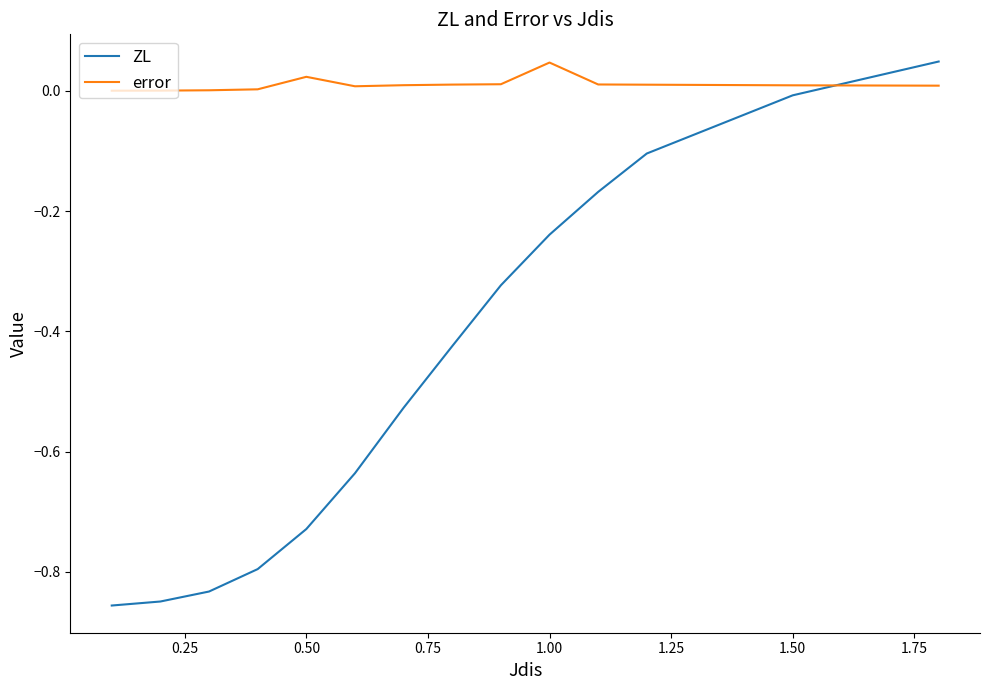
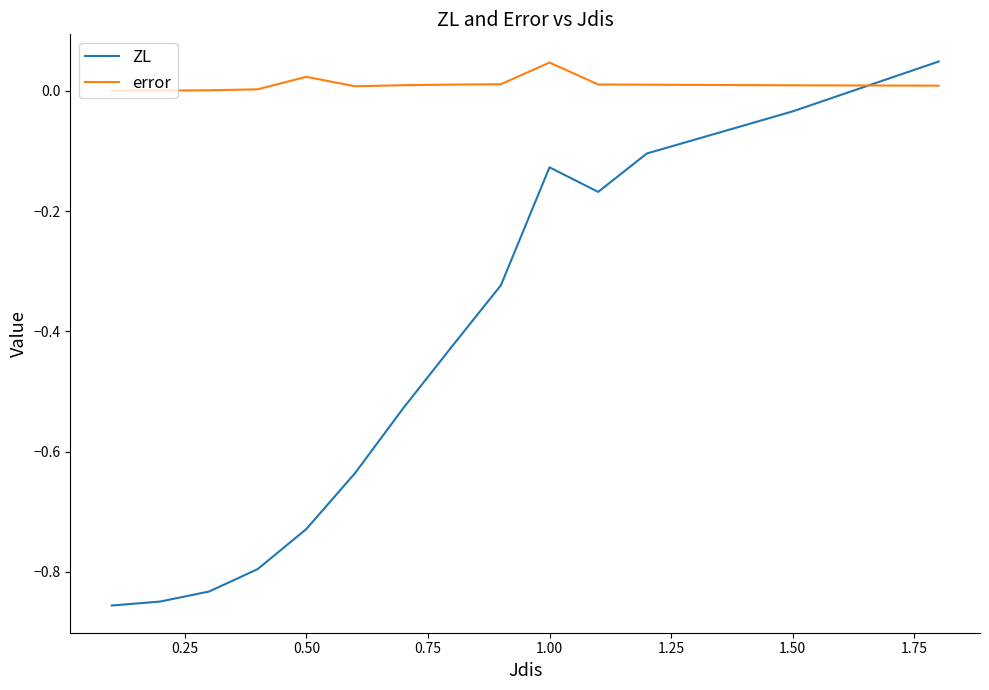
ZL, 1.00: -0.24 -> -0.13
ZL, 1.50: -0.01 -> -0.03
